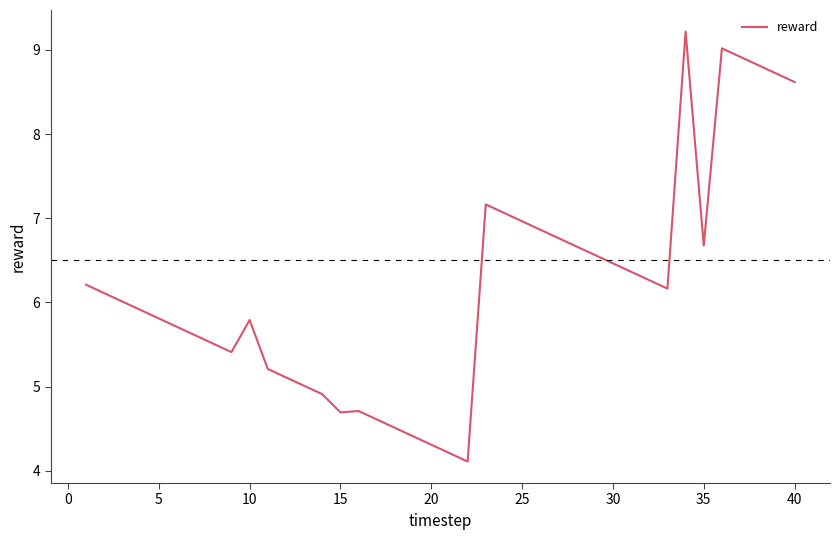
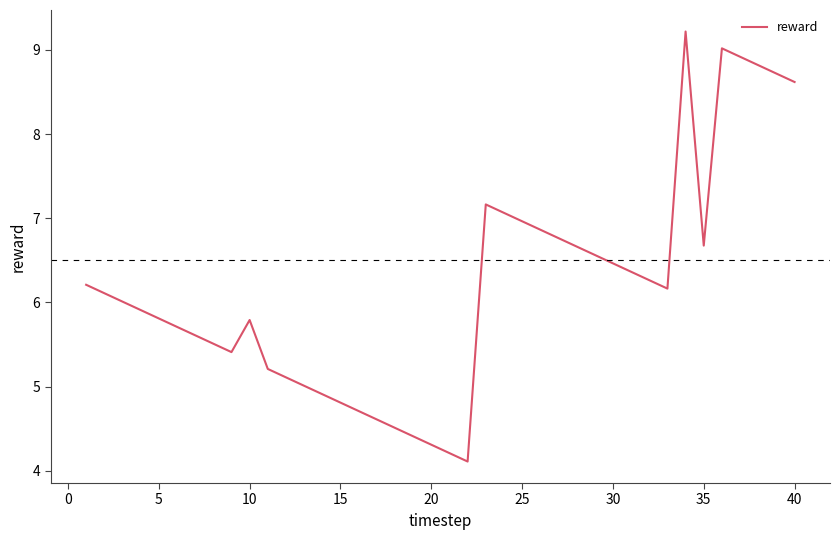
15: 4.7 -> 4.8
